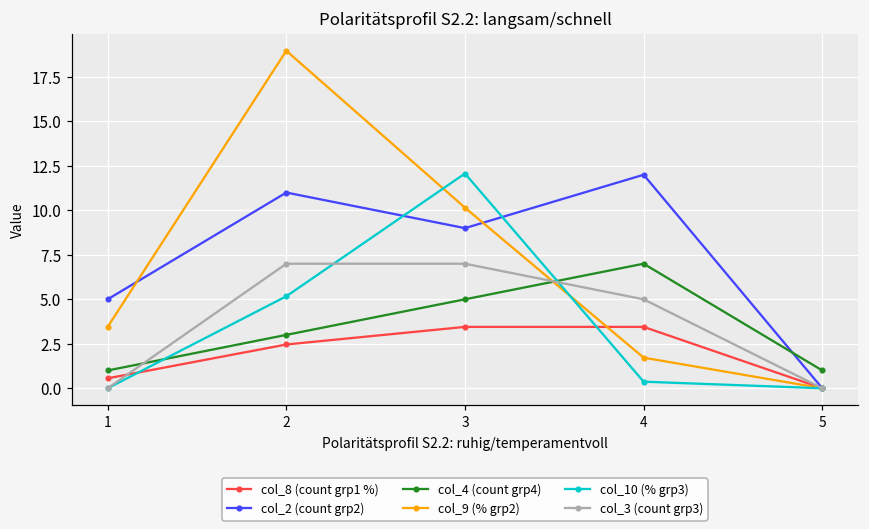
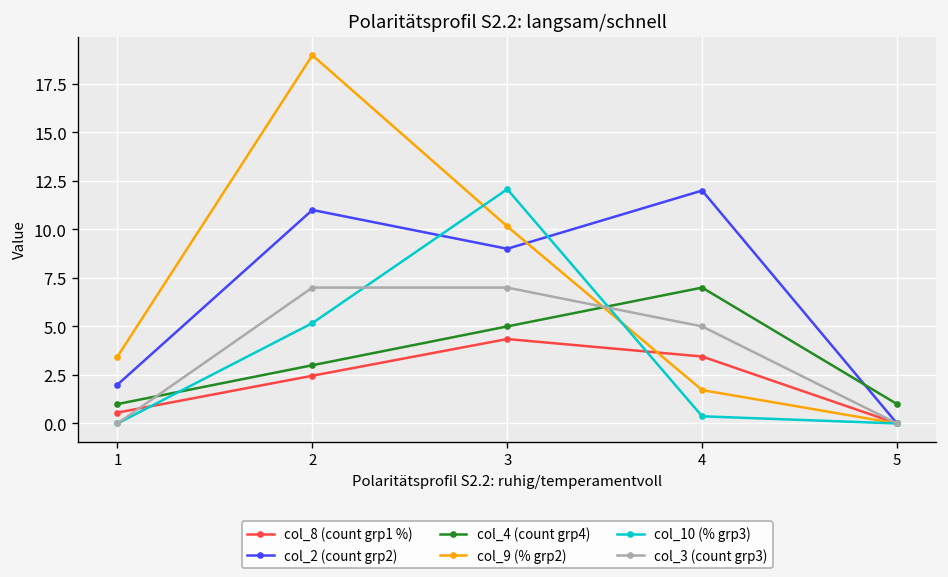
col_2 (count grp2), 1: 5 -> 2
col_8 (count grp1 %), 3: 3.5 -> 4.4
